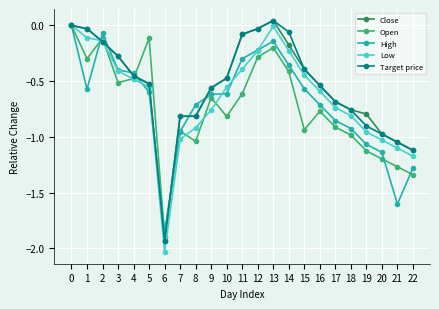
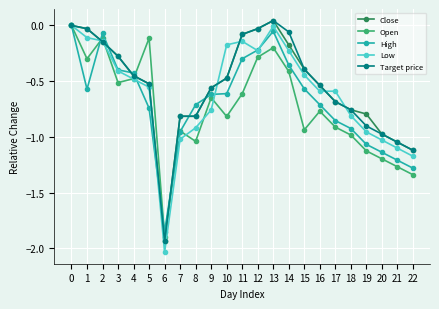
High, 5: -0.60 -> -0.74
Low, 10: -0.55 -> -0.17
Low, 11: -0.39 -> -0.14
High, 13: -0.14 -> -0.05
Low, 17: -0.74 -> -0.59
High, 21: -1.60 -> -1.21
